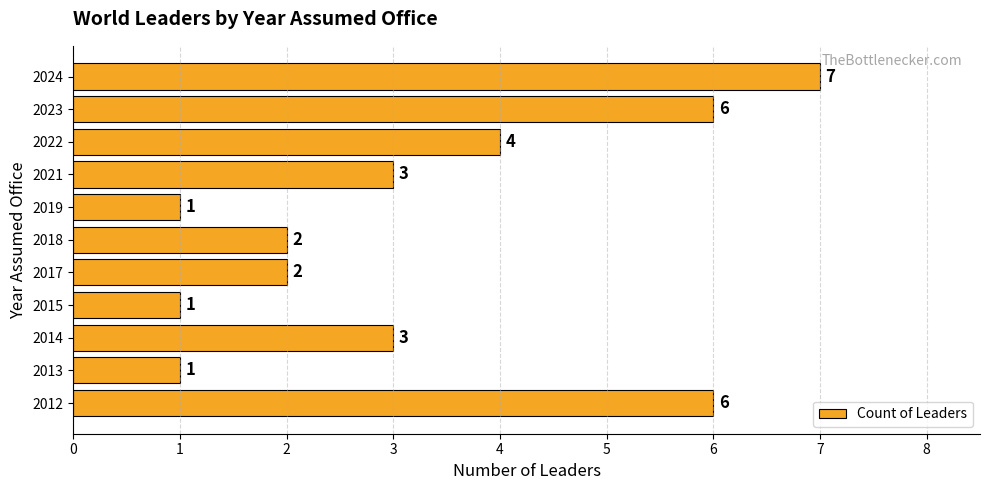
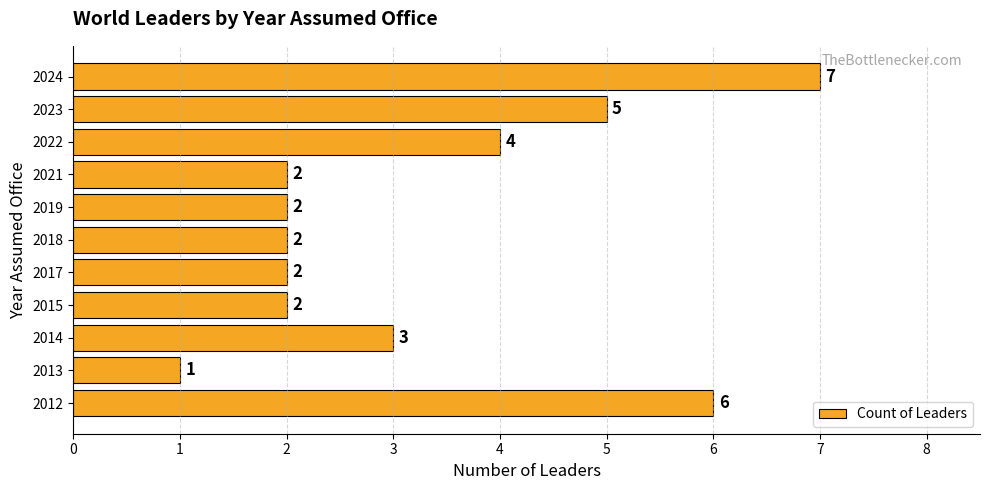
2023: 6 -> 5
2021: 3 -> 2
2019: 1 -> 2
2015: 1 -> 2
